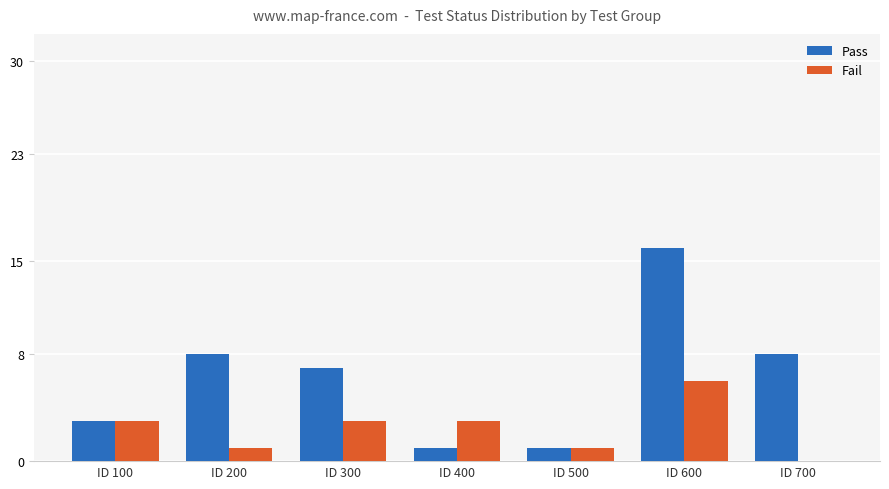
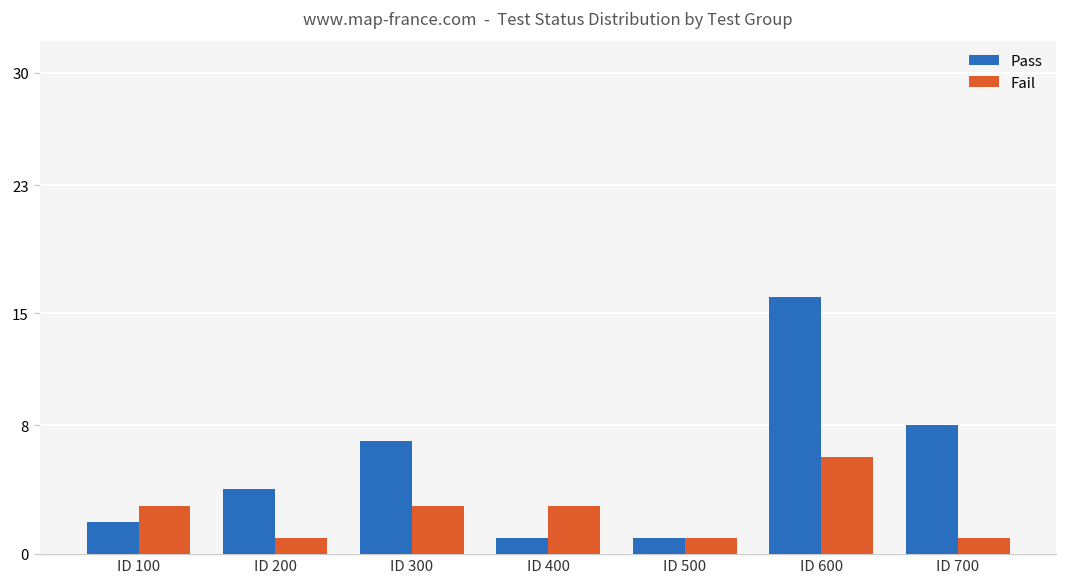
Pass, ID 100: 3 -> 2
Pass, ID 200: 8 -> 4
Fail, ID 700: 0 -> 1
